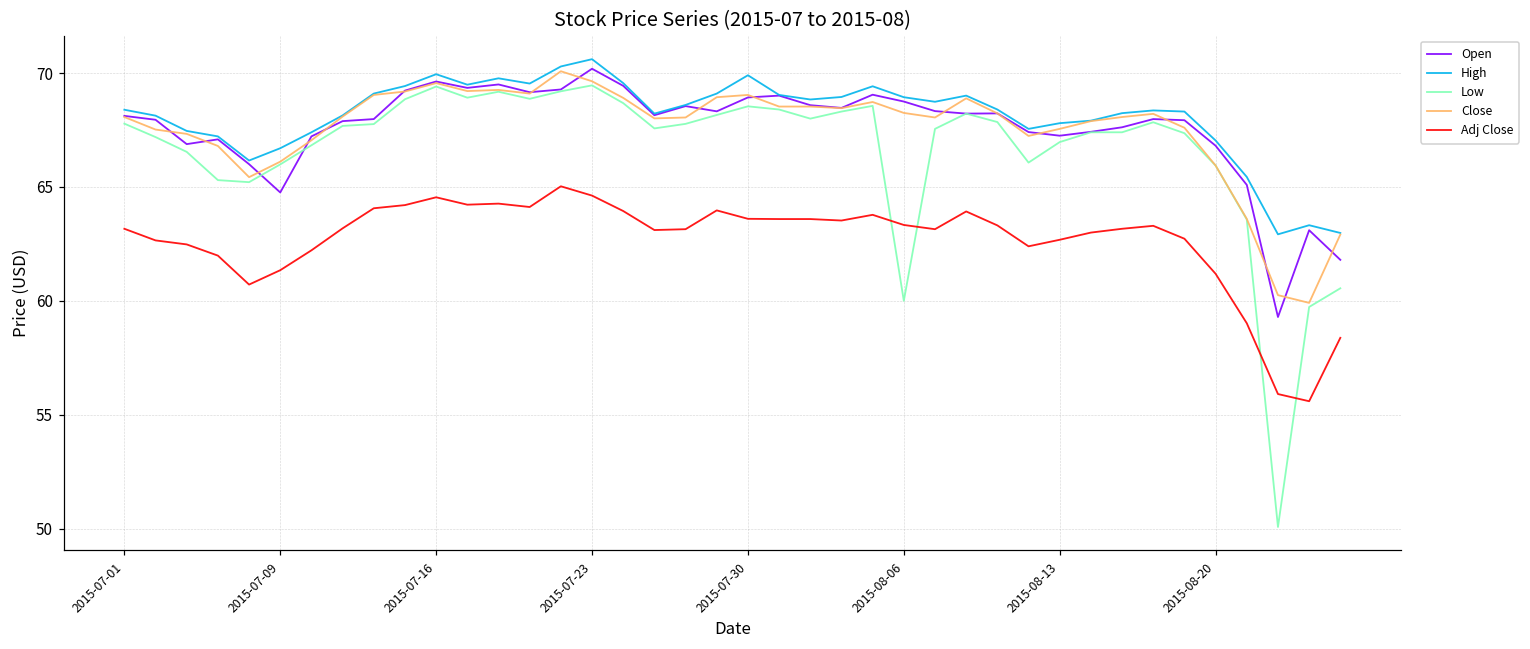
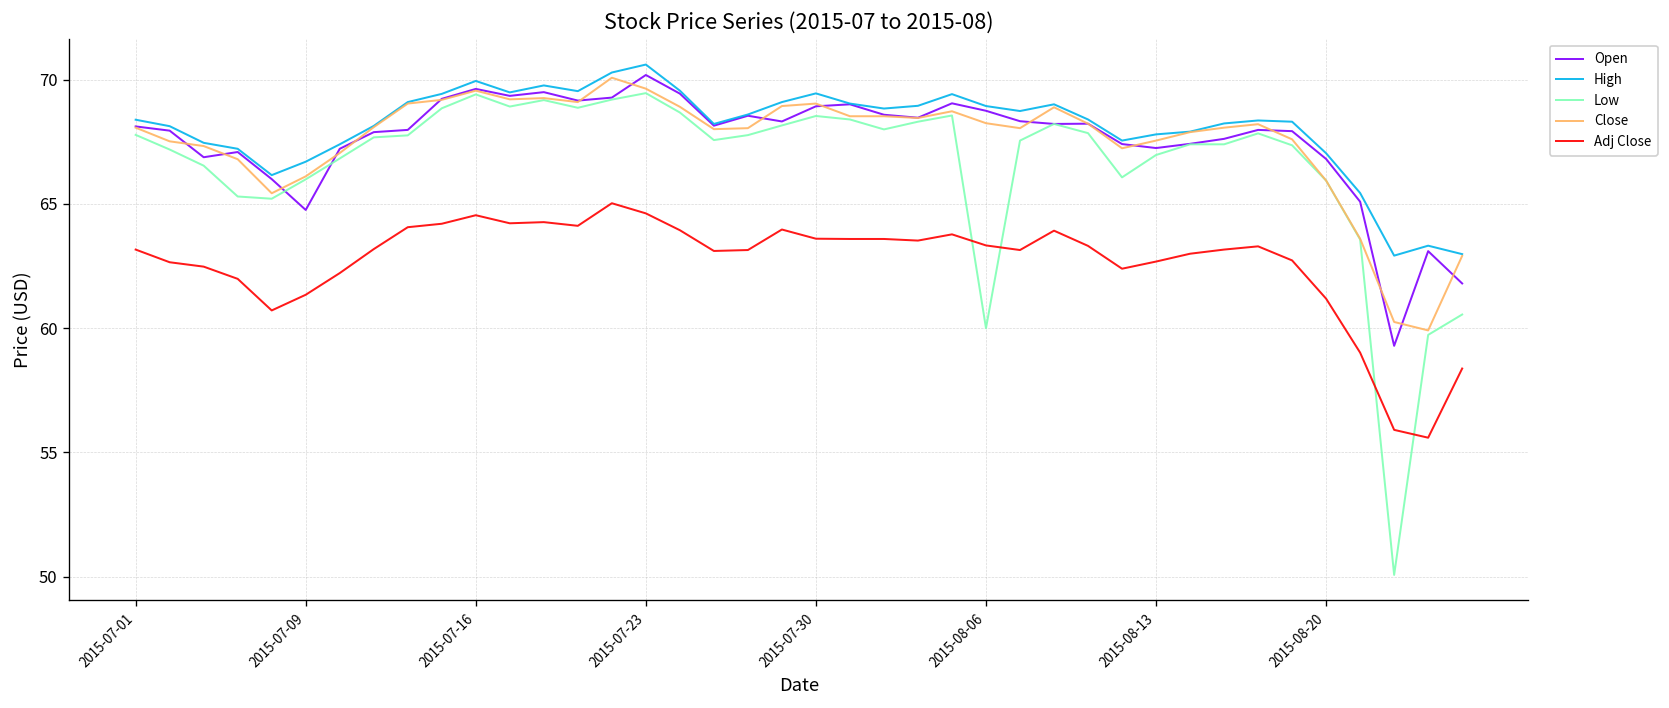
High, 2015-07-30: 69.9 -> 69.4
